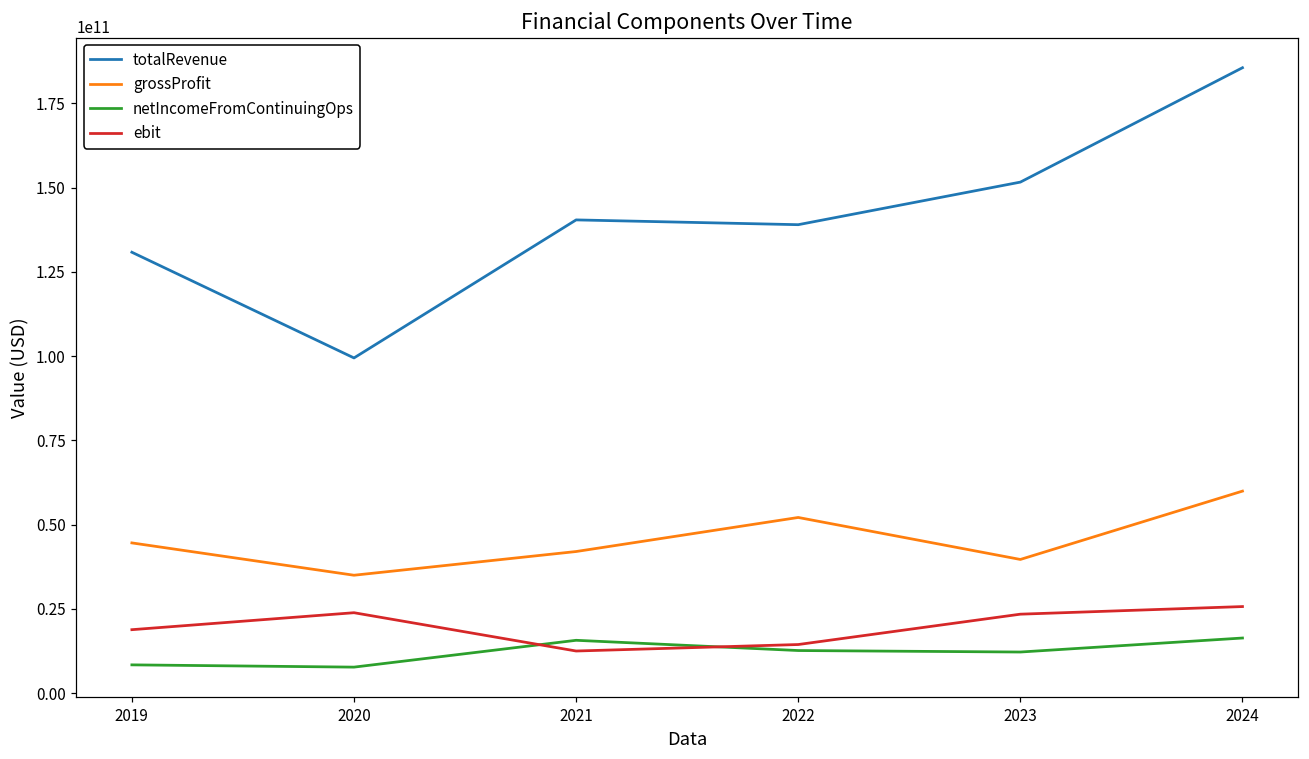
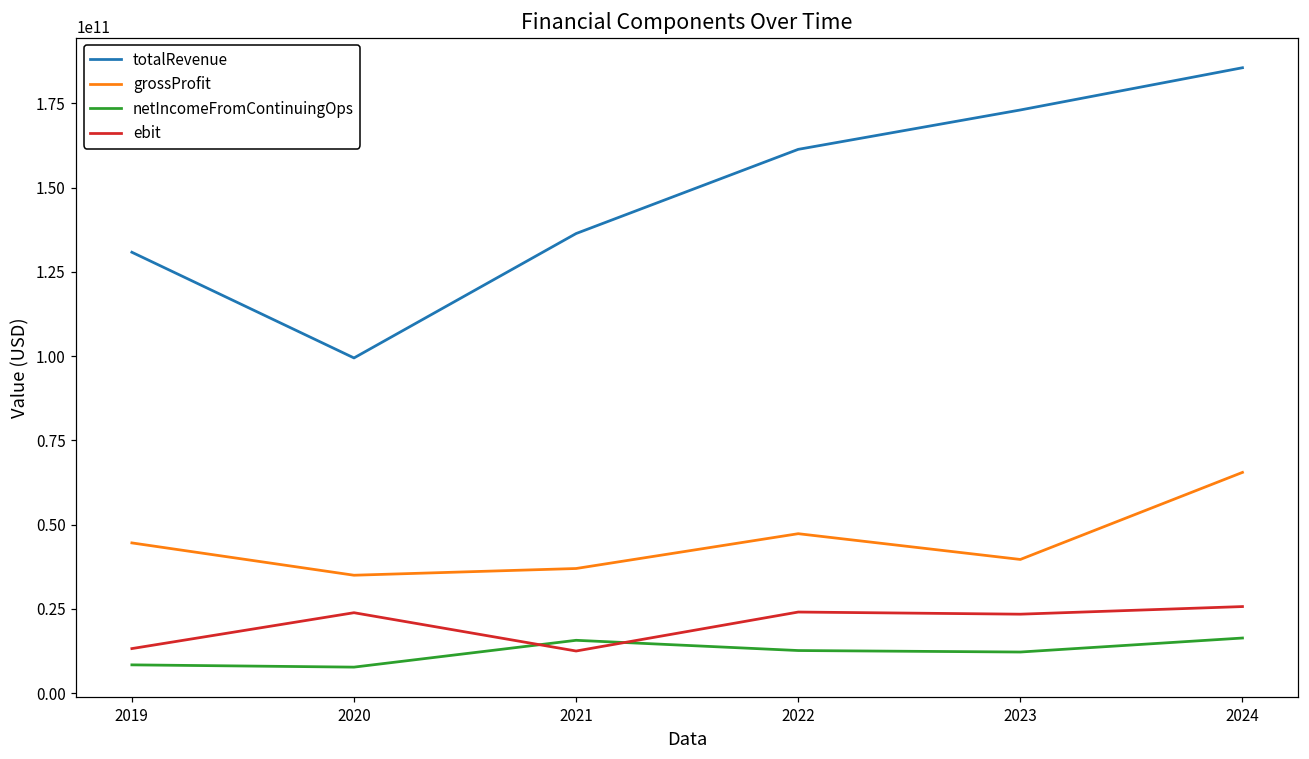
ebit, 2019: 19000000000 -> 13000000000
totalRevenue, 2021: 140000000000 -> 136000000000
grossProfit, 2021: 42000000000 -> 37000000000
totalRevenue, 2022: 139000000000 -> 161000000000
grossProfit, 2022: 52000000000 -> 47000000000
ebit, 2022: 14000000000 -> 24000000000
totalRevenue, 2023: 152000000000 -> 173000000000
grossProfit, 2024: 60000000000 -> 65000000000
